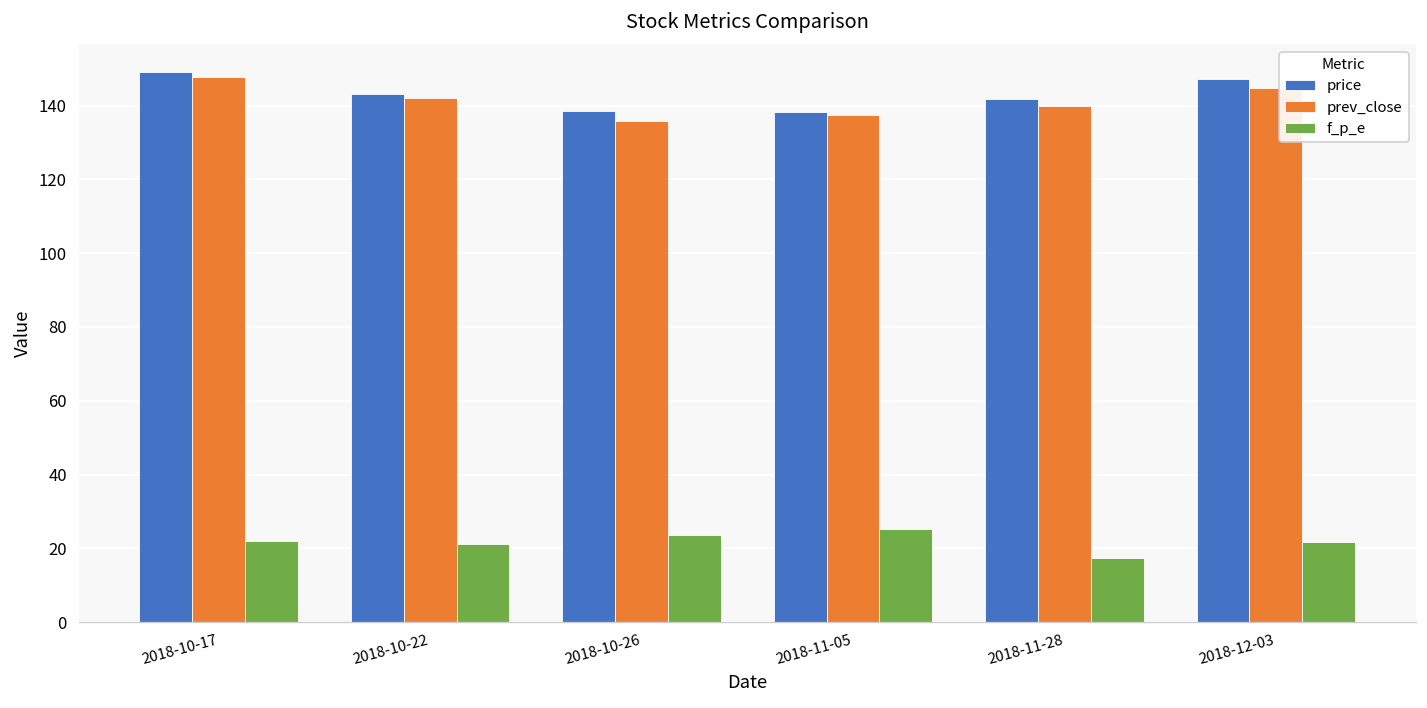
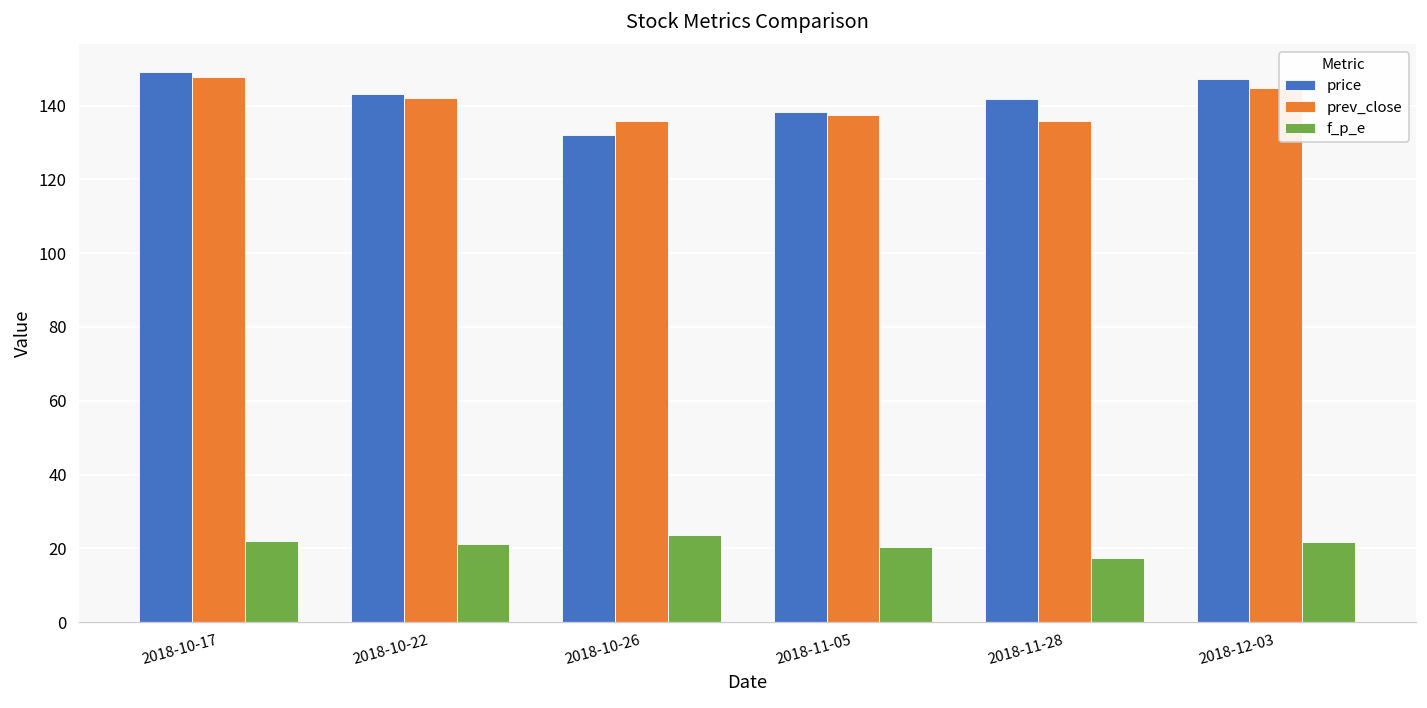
price, 2018-10-26: 138 -> 132
f_p_e, 2018-11-05: 25 -> 20
prev_close, 2018-11-28: 140 -> 136
